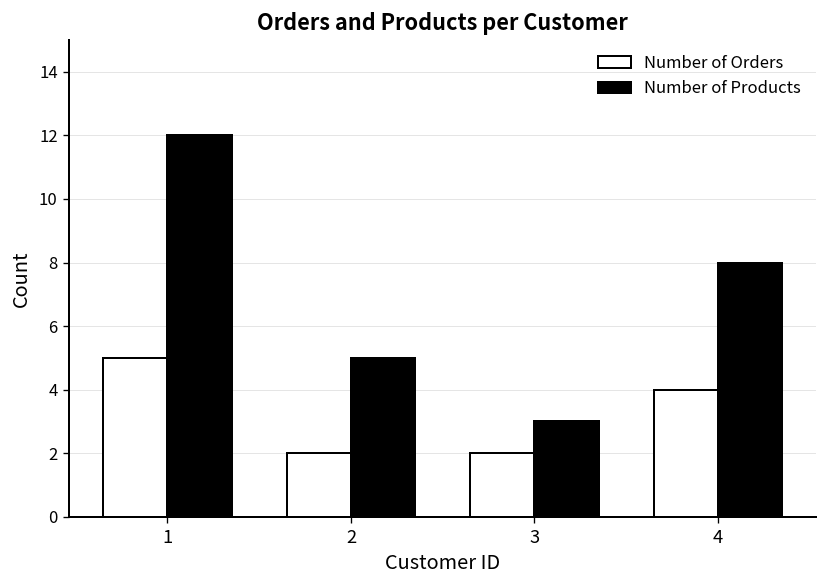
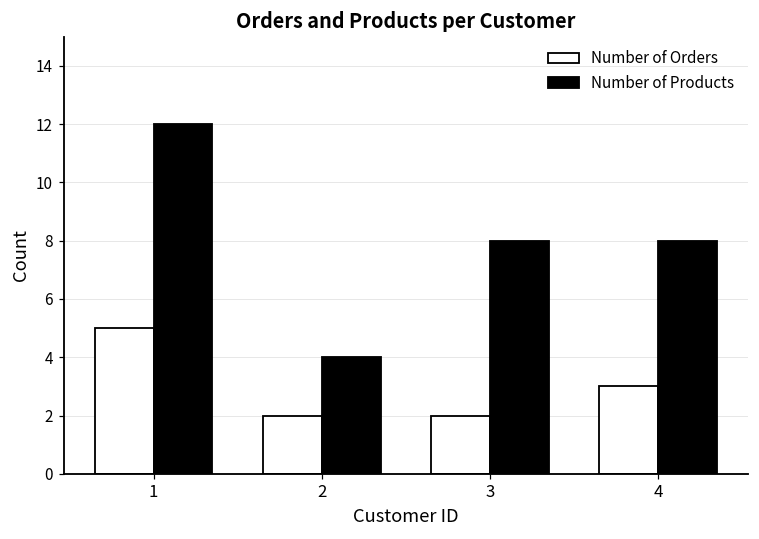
Number of Products, 2: 5 -> 4
Number of Products, 3: 3 -> 8
Number of Orders, 4: 4 -> 3
